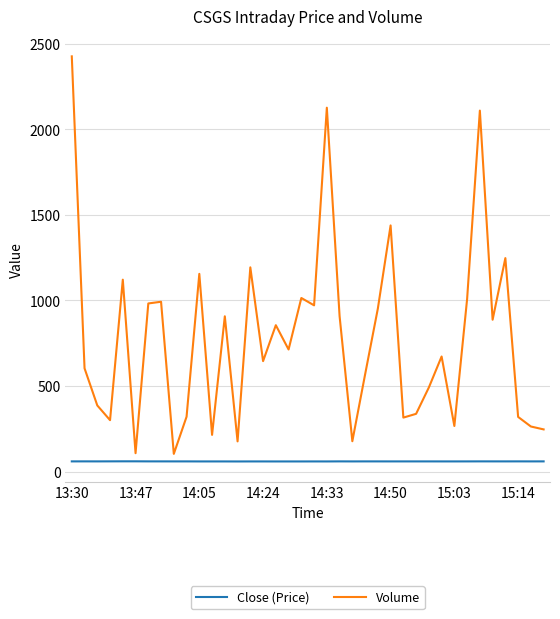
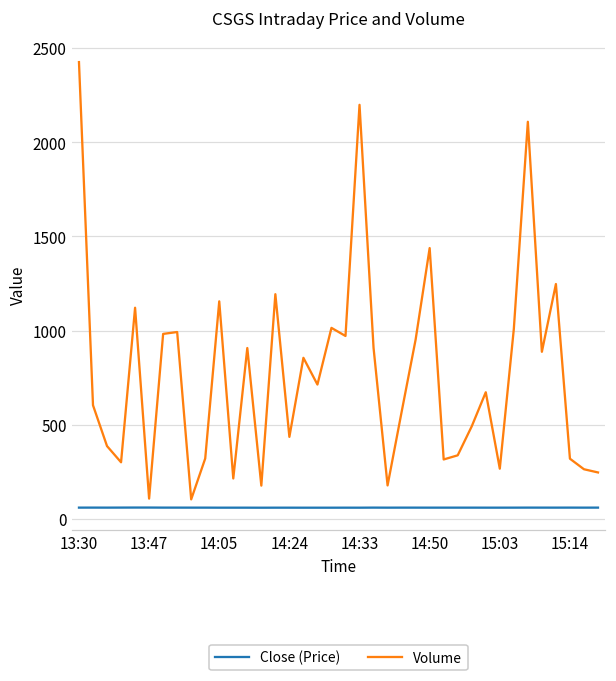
Volume, 14:24: 650 -> 440
Volume, 14:33: 2130 -> 2200
